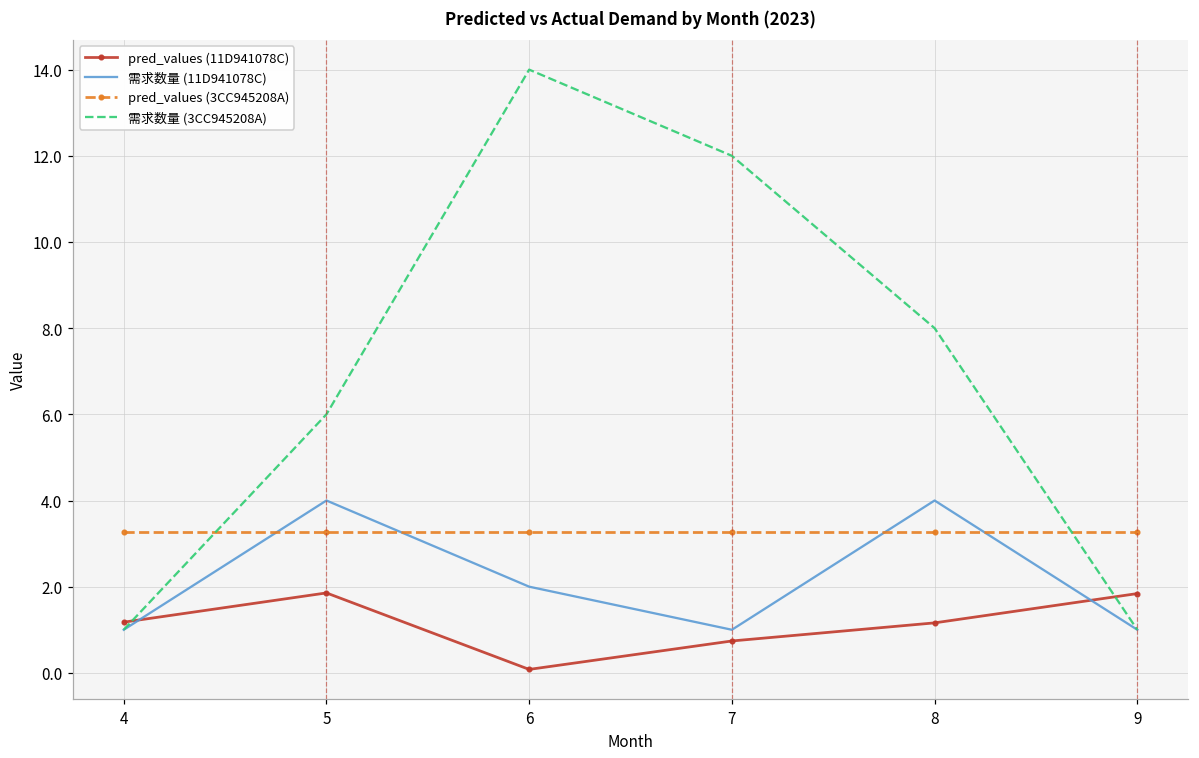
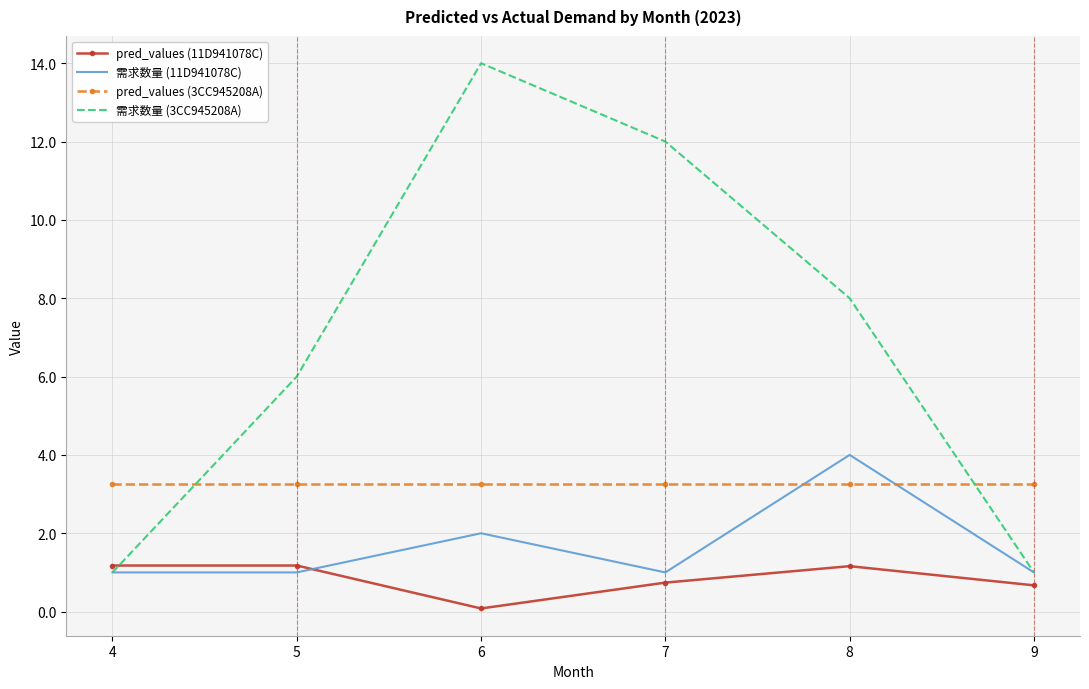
pred_values (11D941078C), 5: 1.9 -> 1.2
需求数量 (11D941078C), 5: 4 -> 1
pred_values (11D941078C), 9: 1.8 -> 0.7
